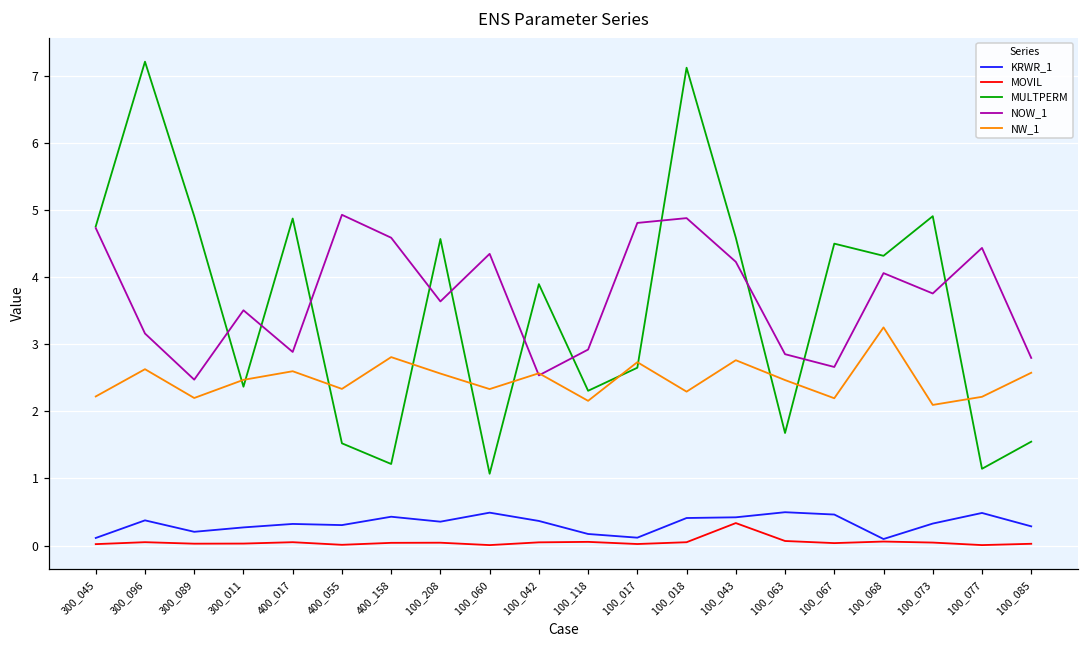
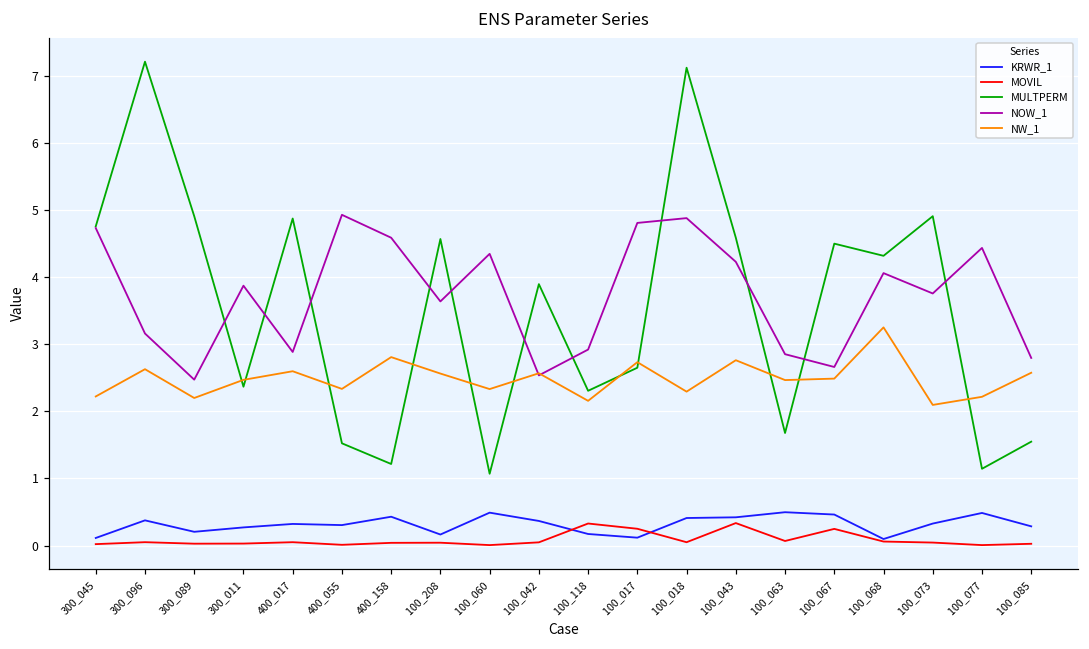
NOW_1, 300_011: 3.5 -> 3.9
KRWR_1, 100_208: 0.4 -> 0.2
MOVIL, 100_118: 0.1 -> 0.3
MOVIL, 100_017: 0.0 -> 0.2
MOVIL, 100_067: 0.0 -> 0.2
NW_1, 100_067: 2.2 -> 2.5
